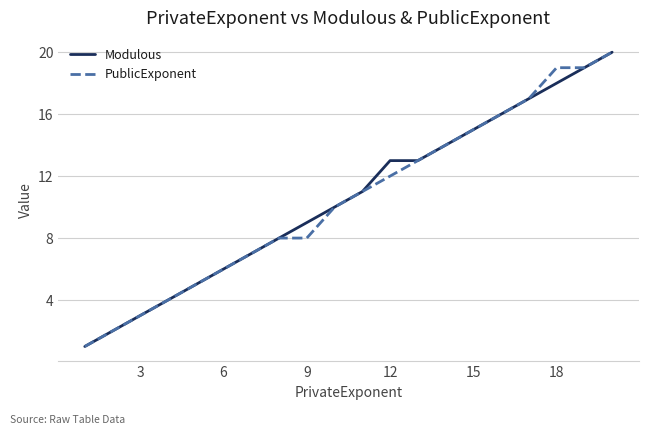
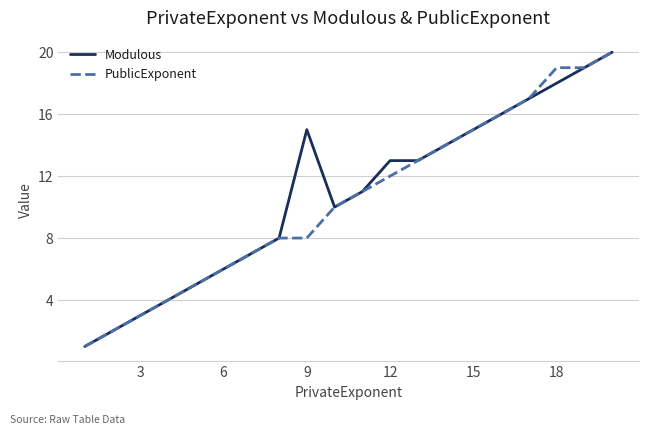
Modulous, 9: 9 -> 15
